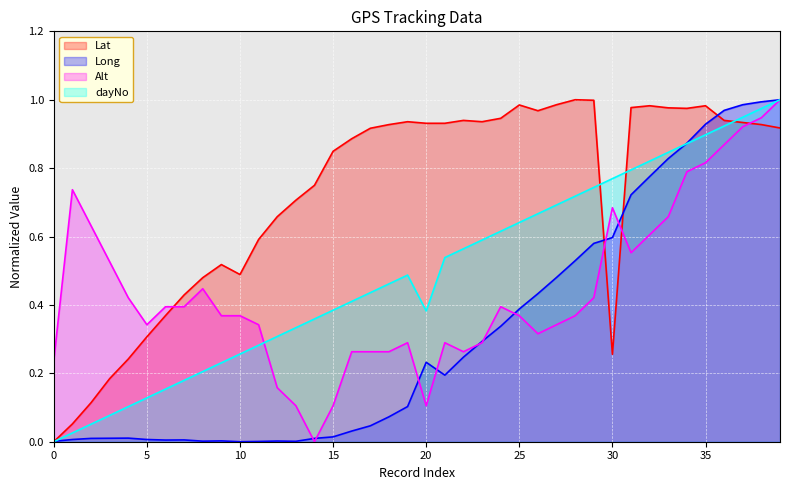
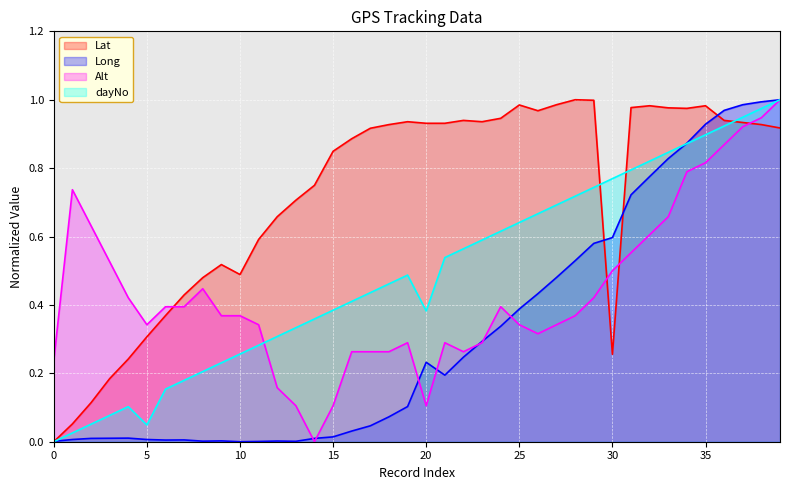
dayNo, 5: 0.13 -> 0.05
Alt, 25: 0.37 -> 0.34
Alt, 30: 0.68 -> 0.50
